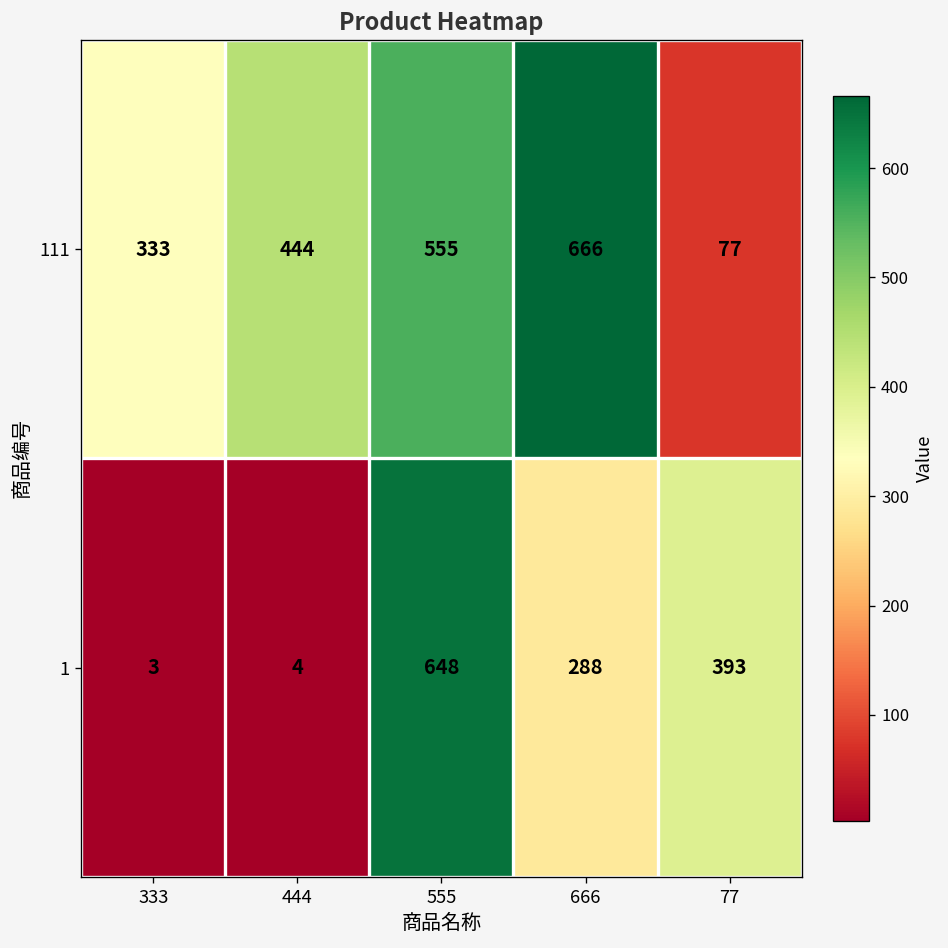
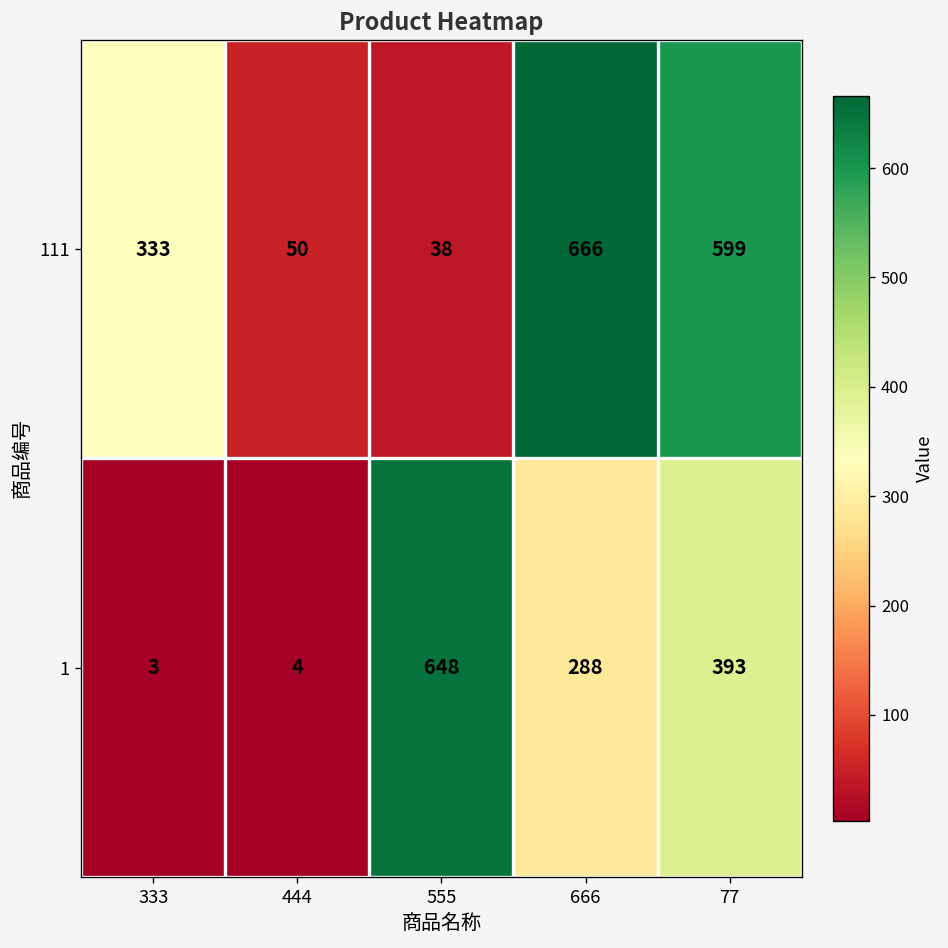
111, 444: 444 -> 50
111, 555: 555 -> 38
111, 77: 77 -> 599
